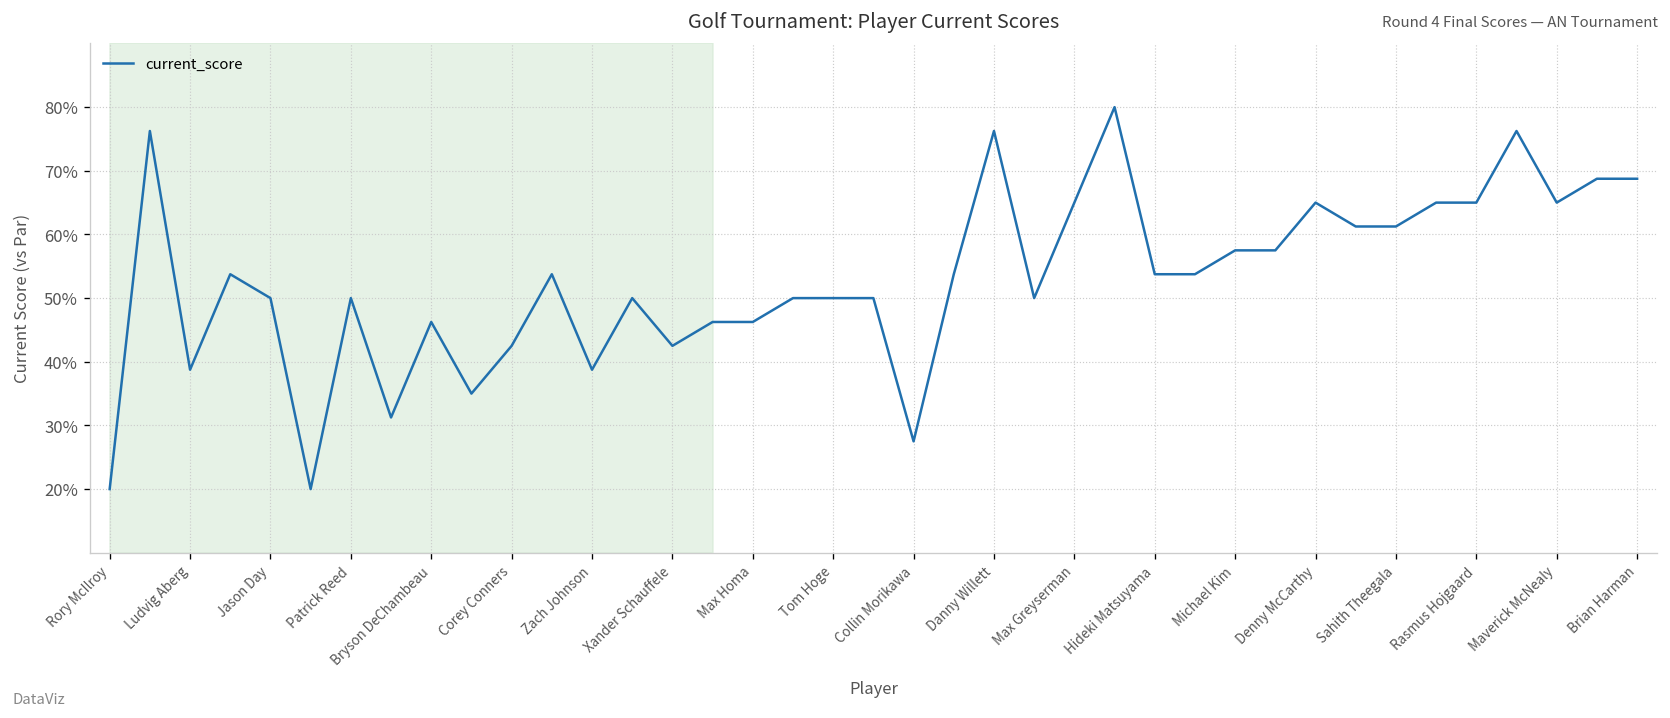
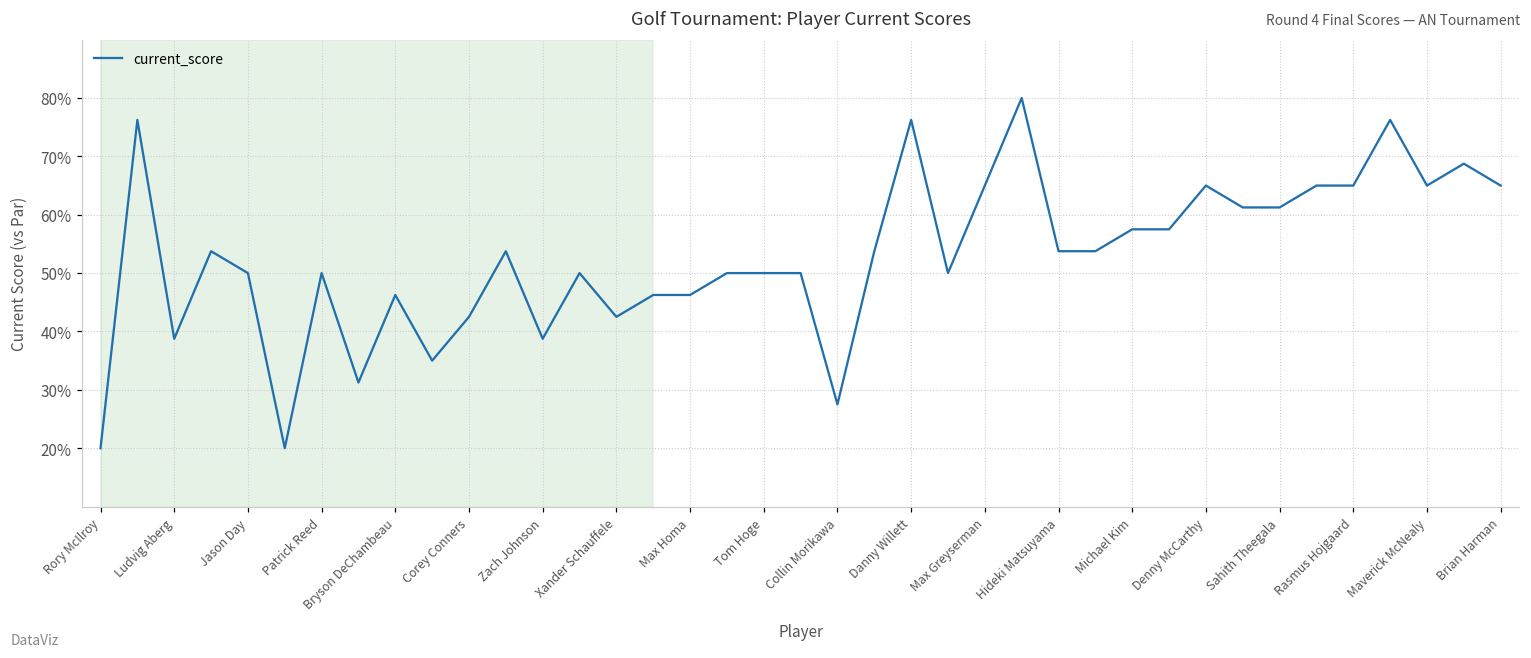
Brian Harman: 69% -> 65%
